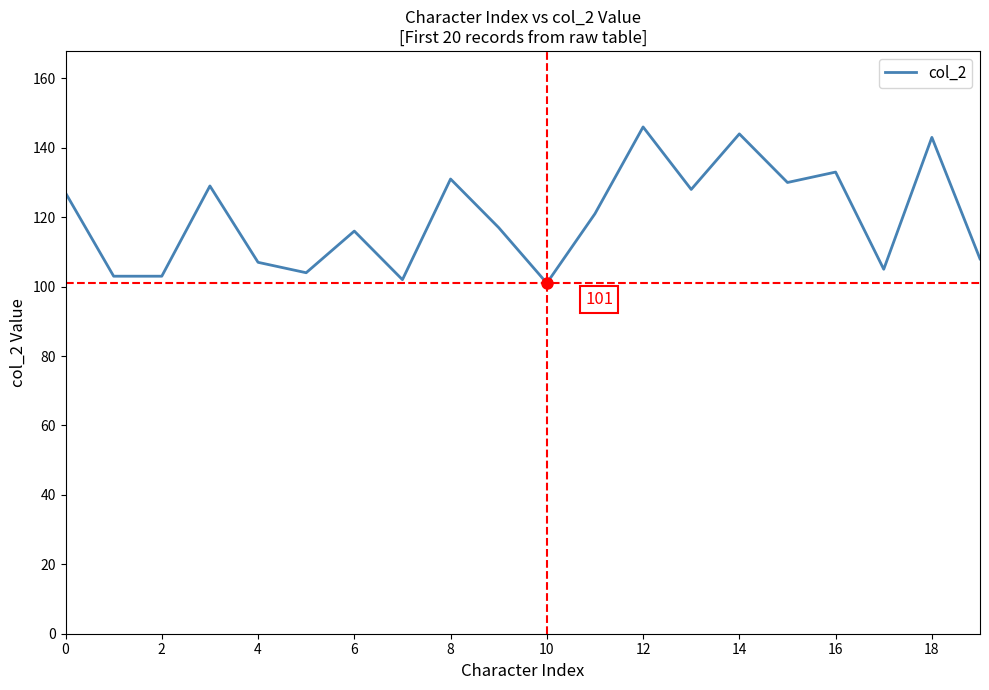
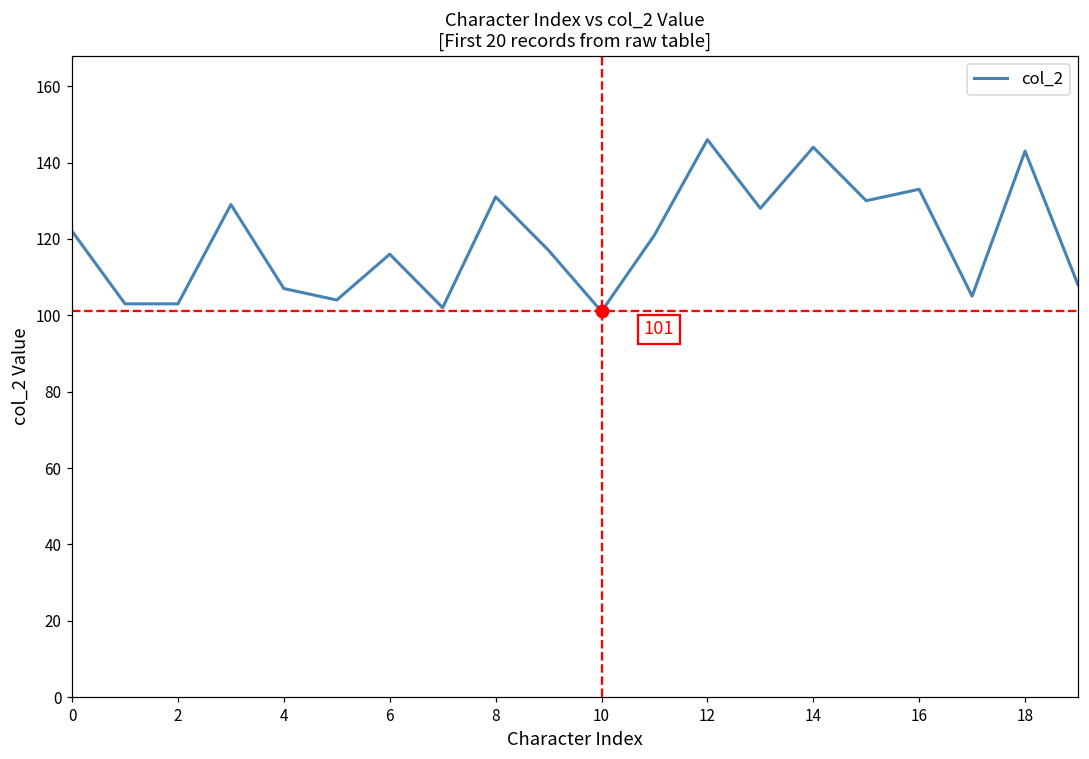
col_2, 0: 127 -> 122
